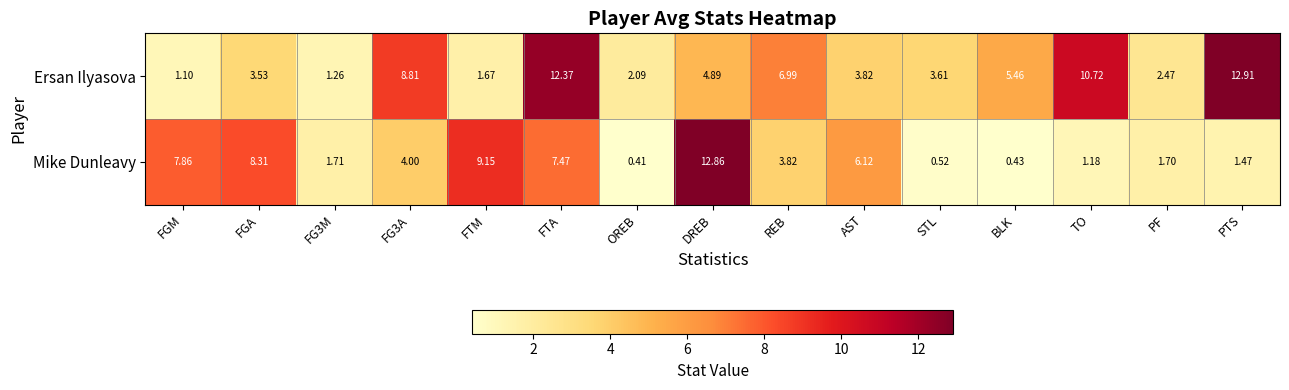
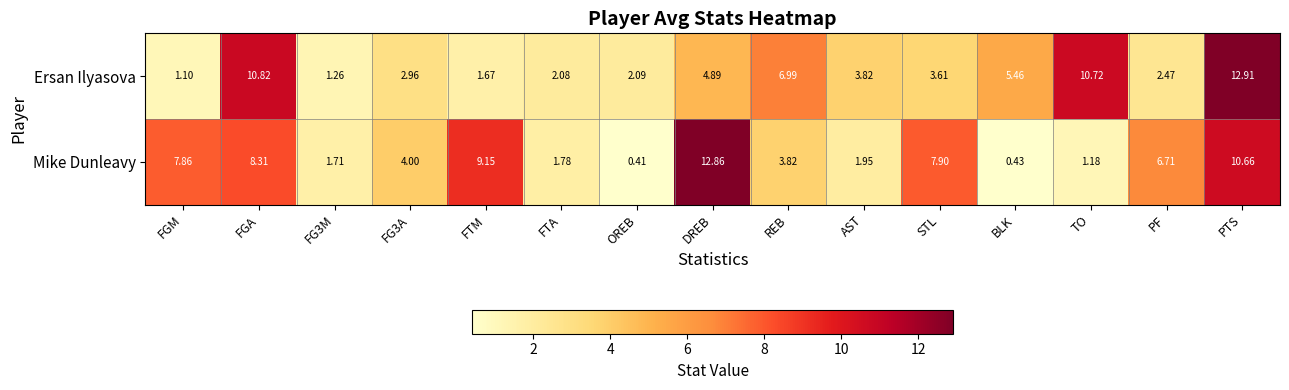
Ersan Ilyasova, FGA: 3.53 -> 10.82
Ersan Ilyasova, FG3A: 8.81 -> 2.96
Ersan Ilyasova, FTA: 12.37 -> 2.08
Mike Dunleavy, FTA: 7.47 -> 1.78
Mike Dunleavy, AST: 6.12 -> 1.95
Mike Dunleavy, STL: 0.52 -> 7.90
Mike Dunleavy, PF: 1.70 -> 6.71
Mike Dunleavy, PTS: 1.47 -> 10.66
